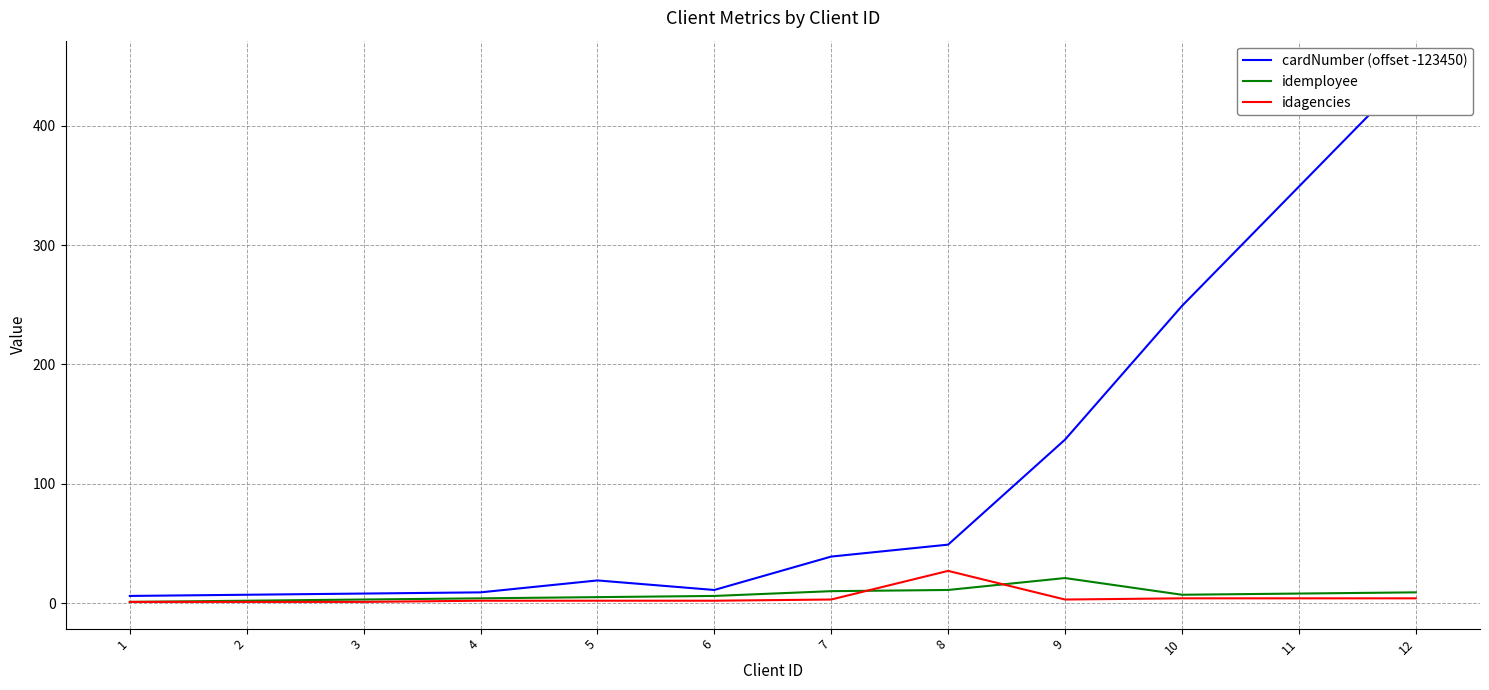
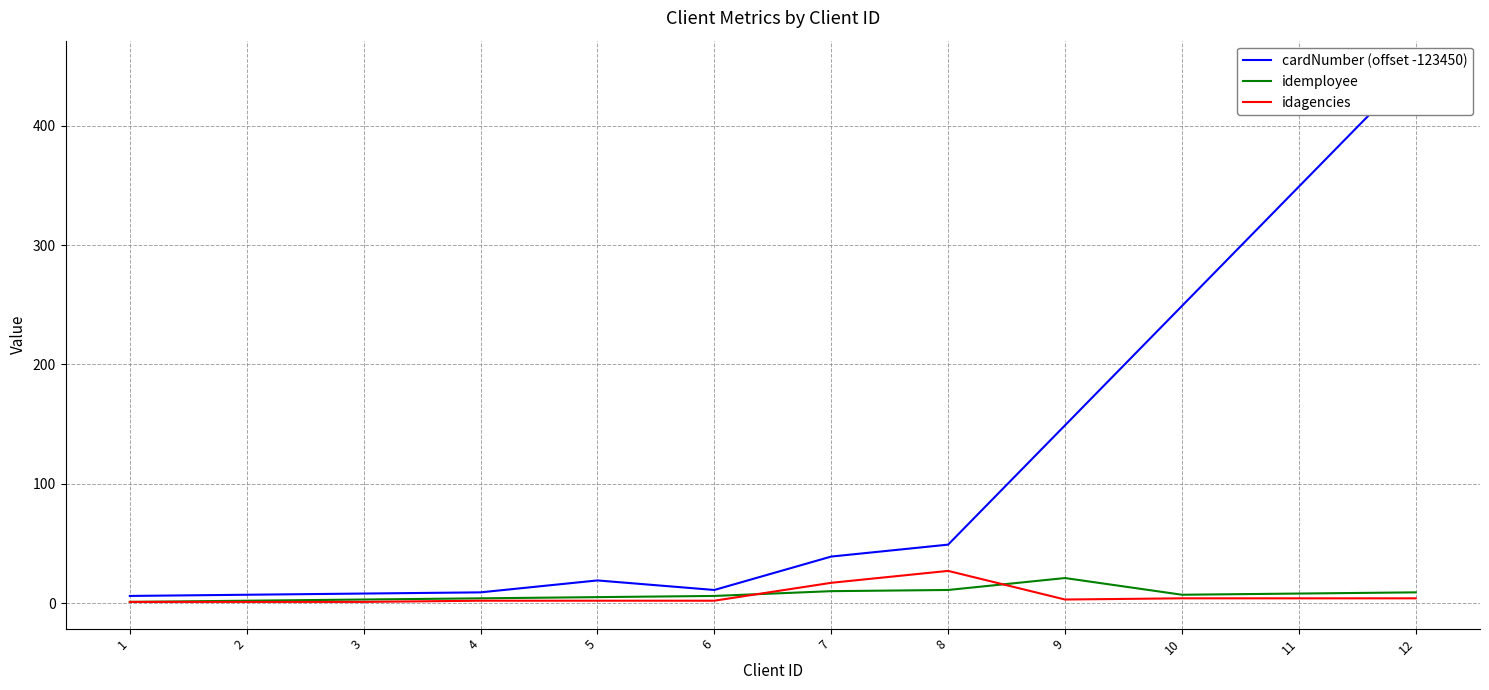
idagencies, 7: 3 -> 17
cardNumber (offset -123450), 9: 137 -> 149
